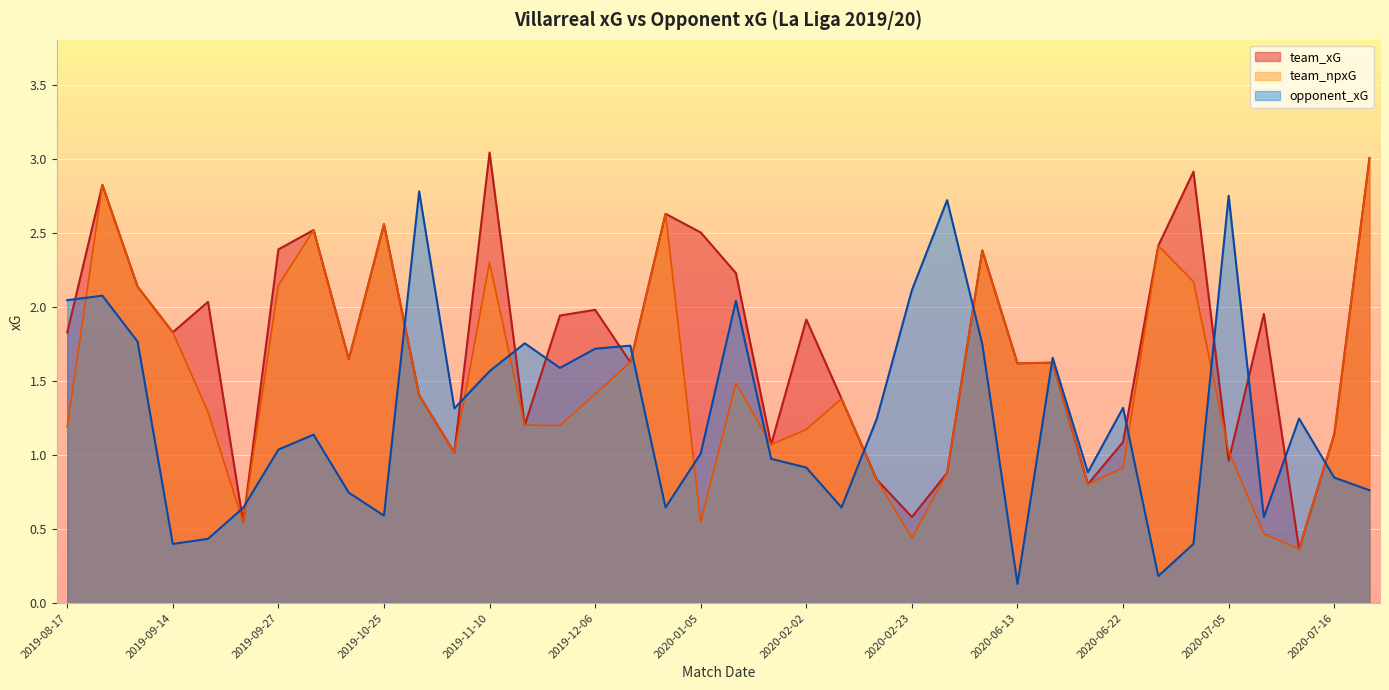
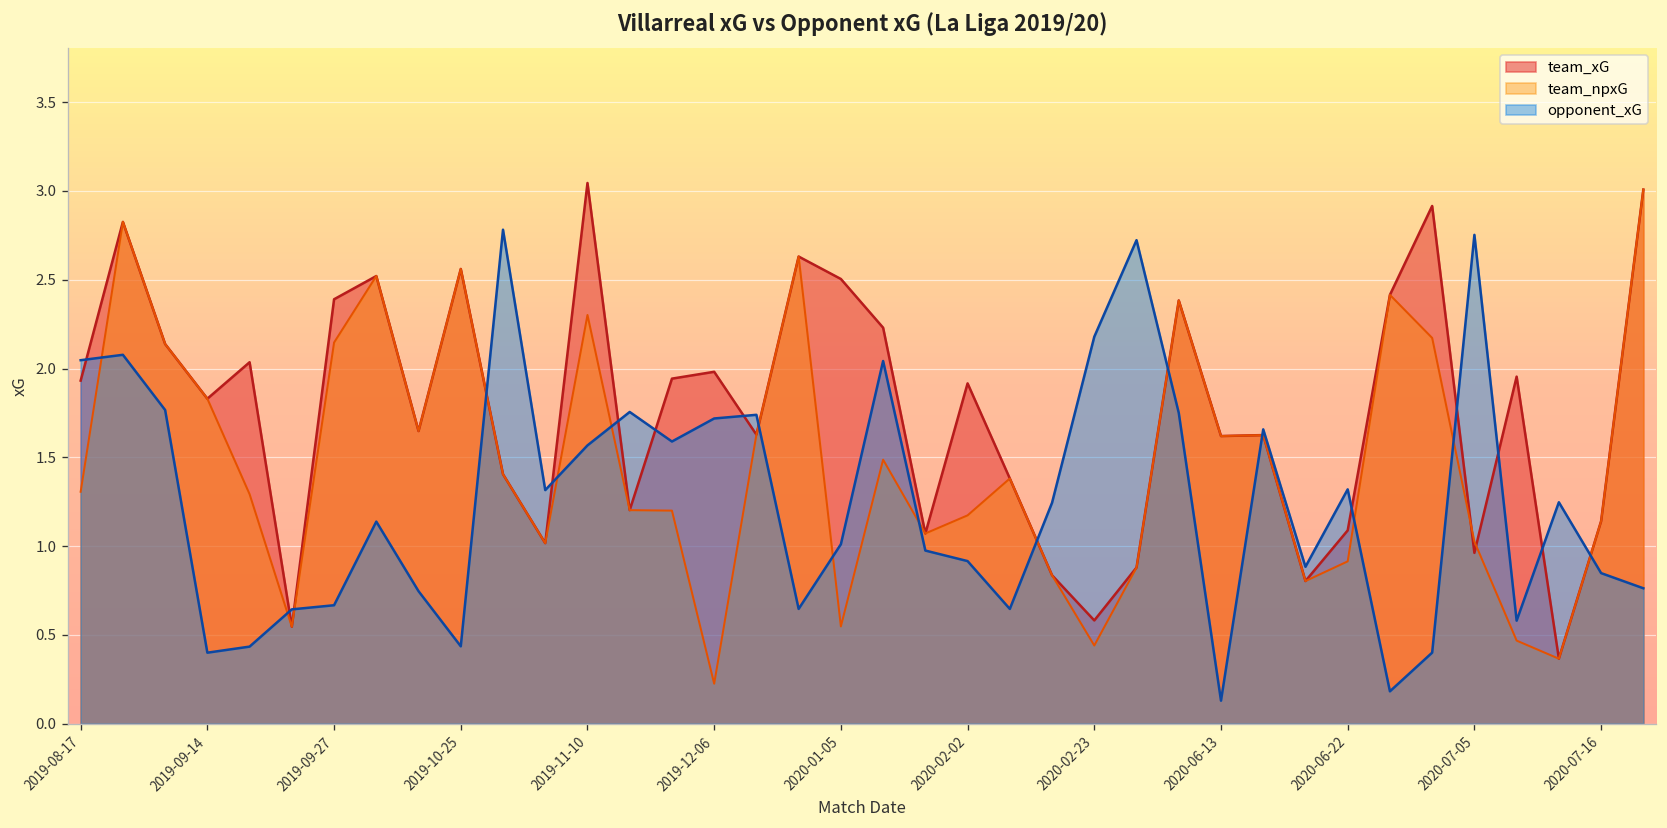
team_xG, 2019-08-17: 1.83 -> 1.93
team_npxG, 2019-08-17: 1.19 -> 1.31
opponent_xG, 2019-09-27: 1.04 -> 0.67
opponent_xG, 2019-10-25: 0.59 -> 0.44
team_npxG, 2019-12-06: 1.41 -> 0.23
opponent_xG, 2020-02-23: 2.11 -> 2.18
